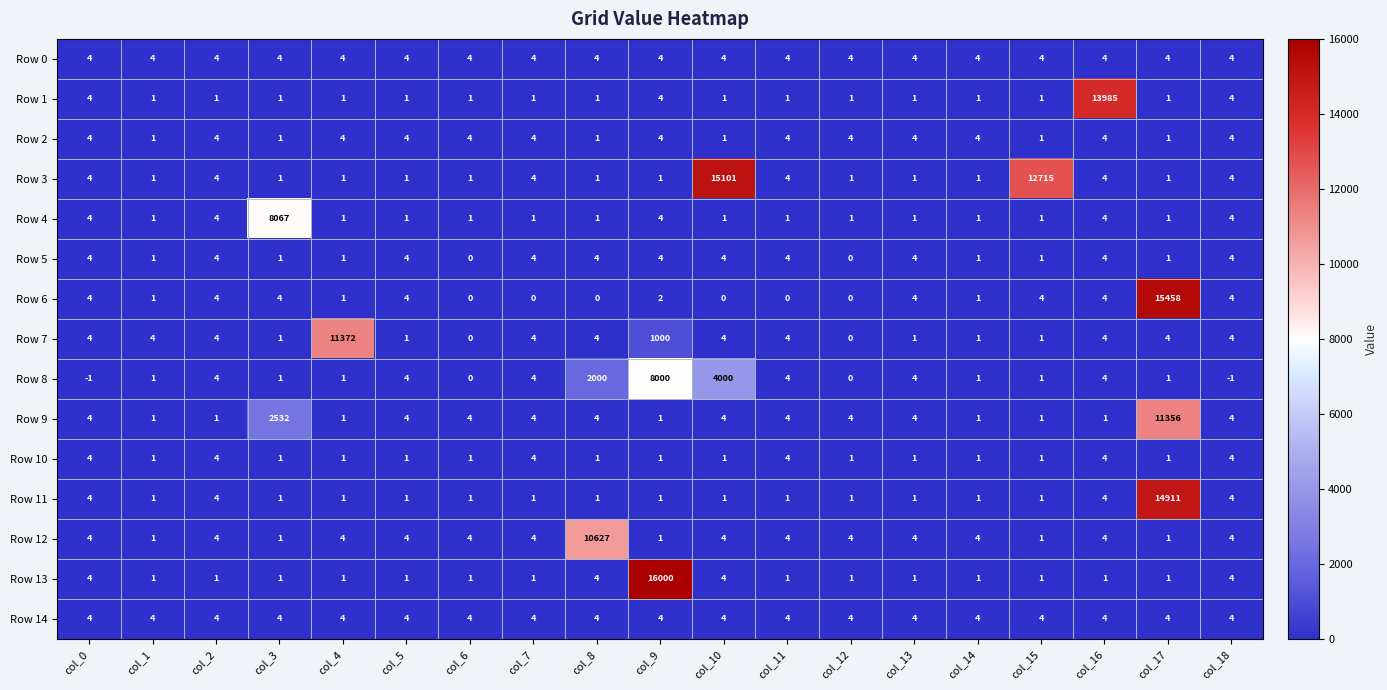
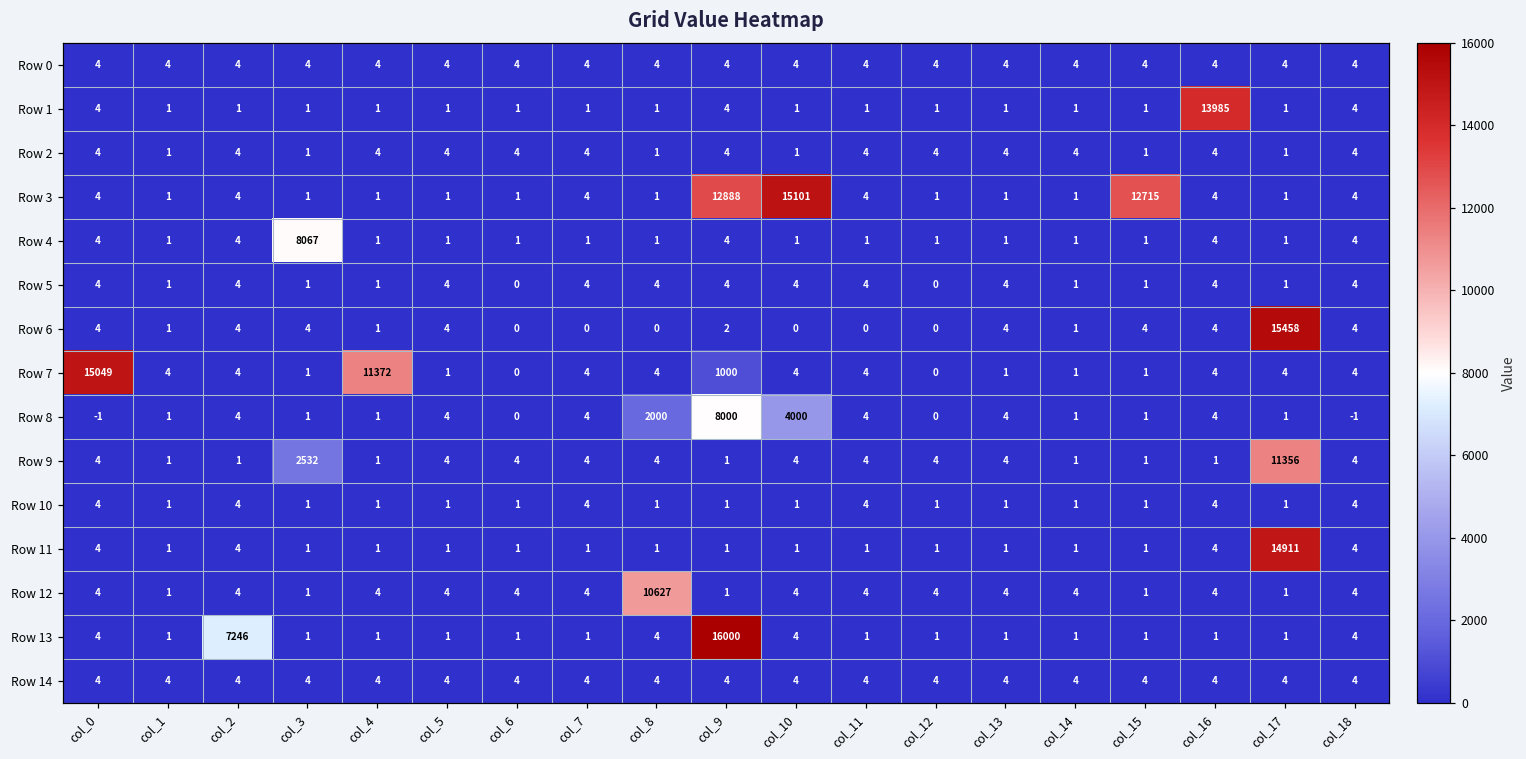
Row 3, col_9: 1 -> 12888
Row 7, col_0: 4 -> 15049
Row 13, col_2: 1 -> 7246
